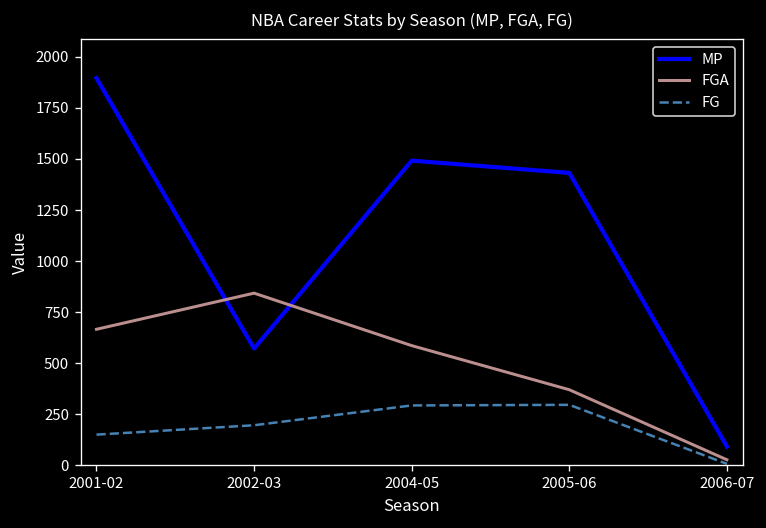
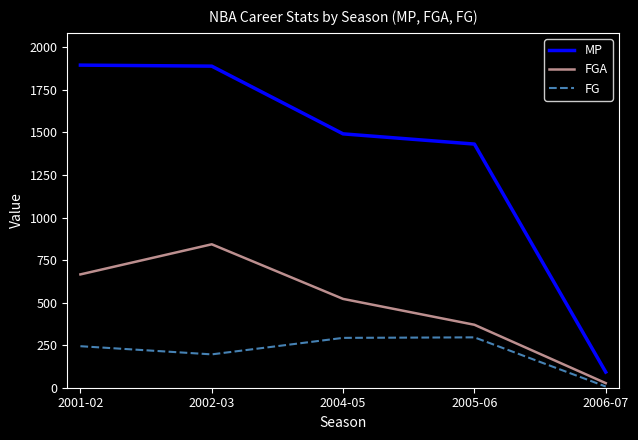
FG, 2001-02: 150 -> 240
MP, 2002-03: 570 -> 1890
FGA, 2004-05: 590 -> 520
